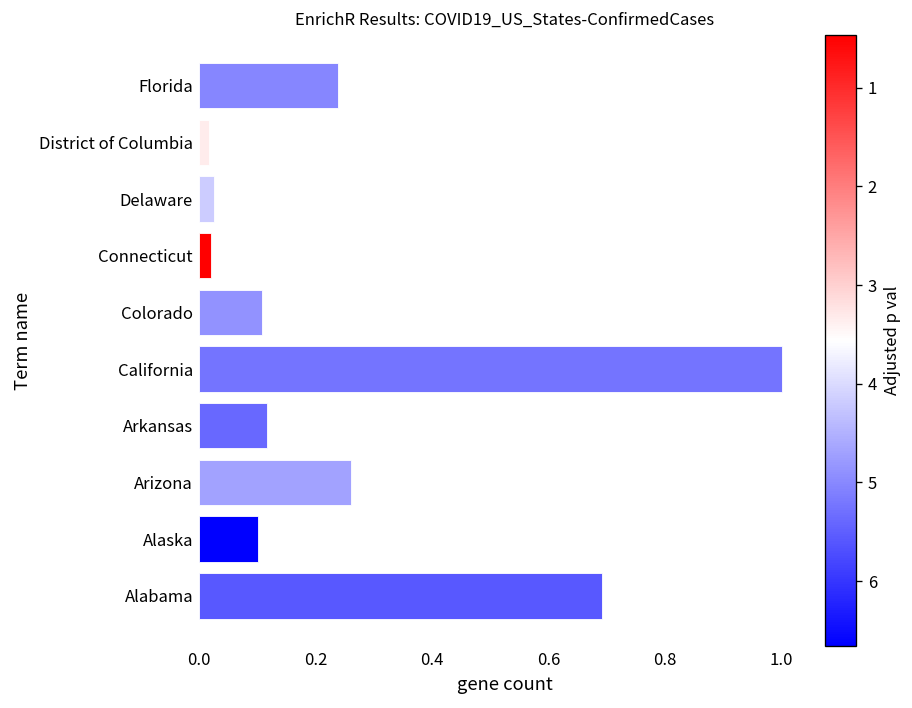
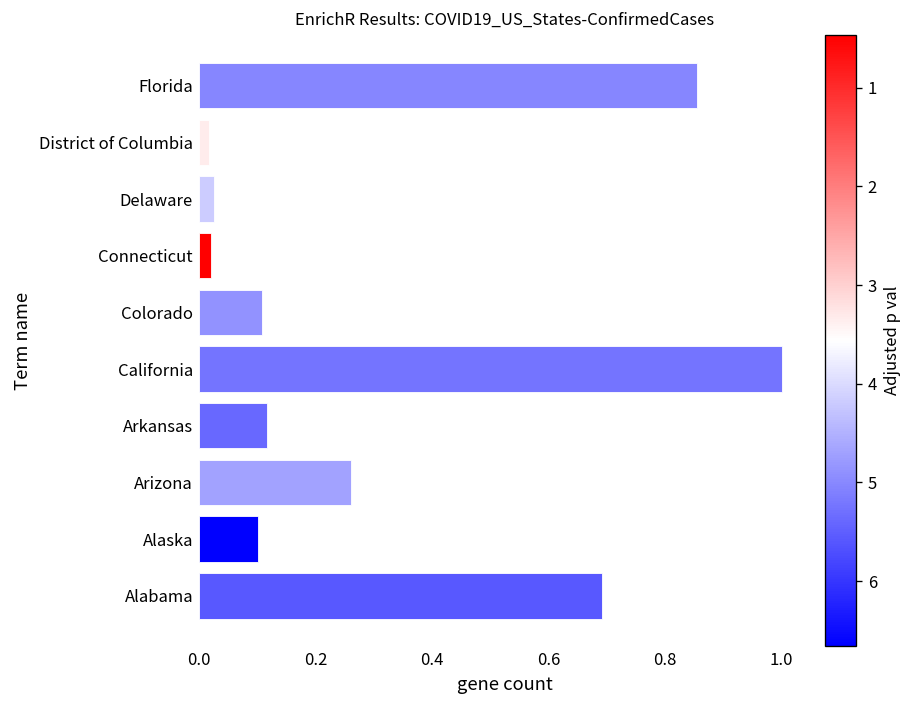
Florida: 0.24 -> 0.85
